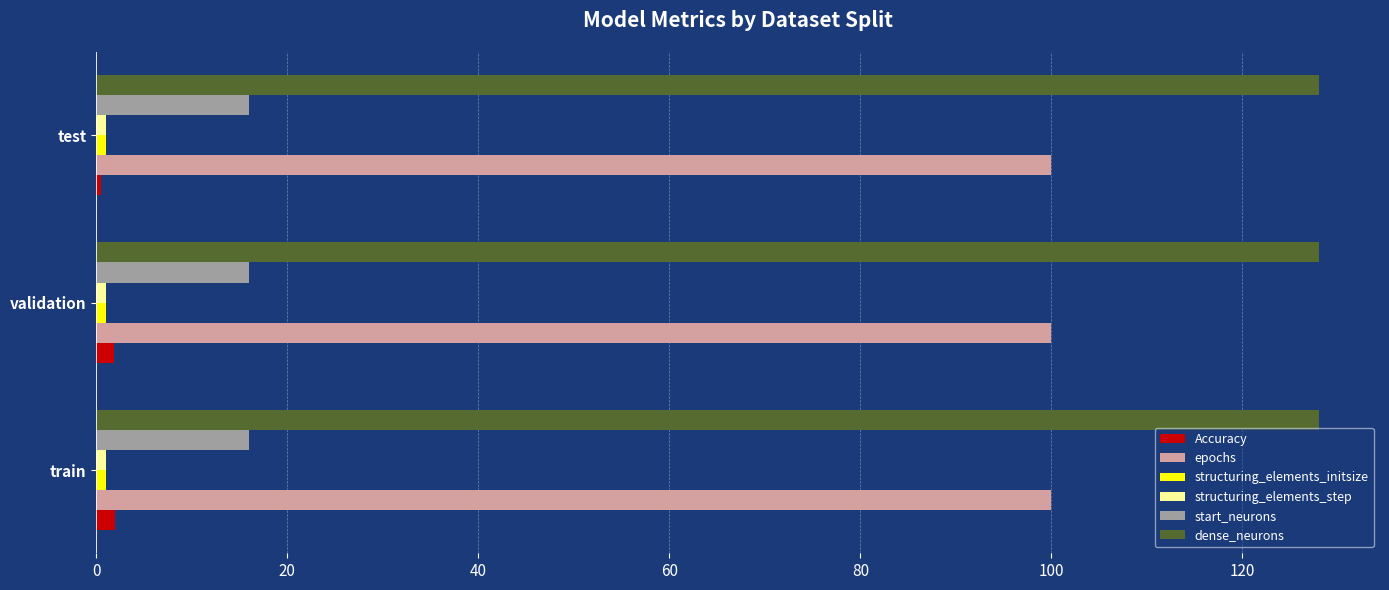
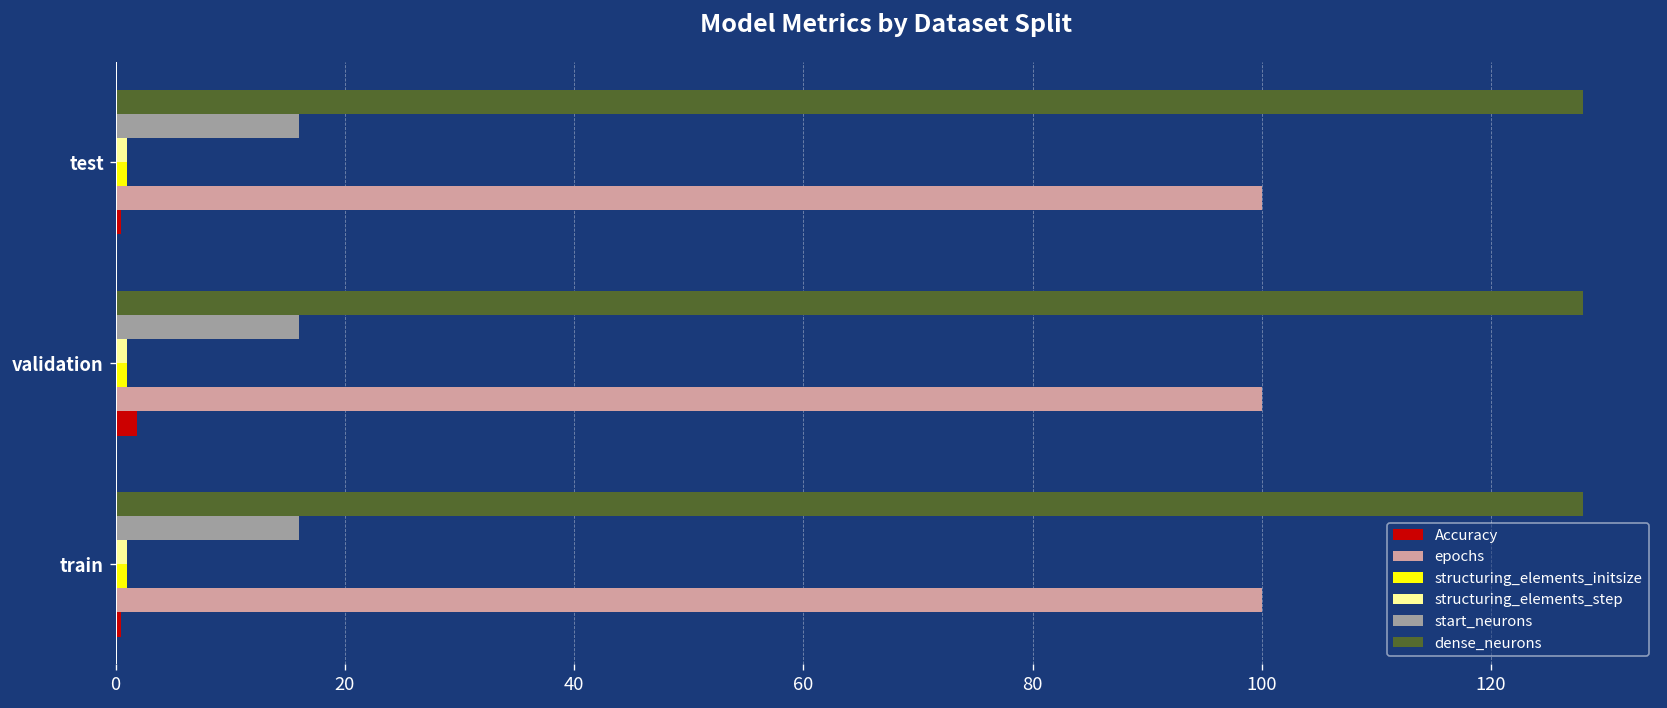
Accuracy, train: 2 -> 0
